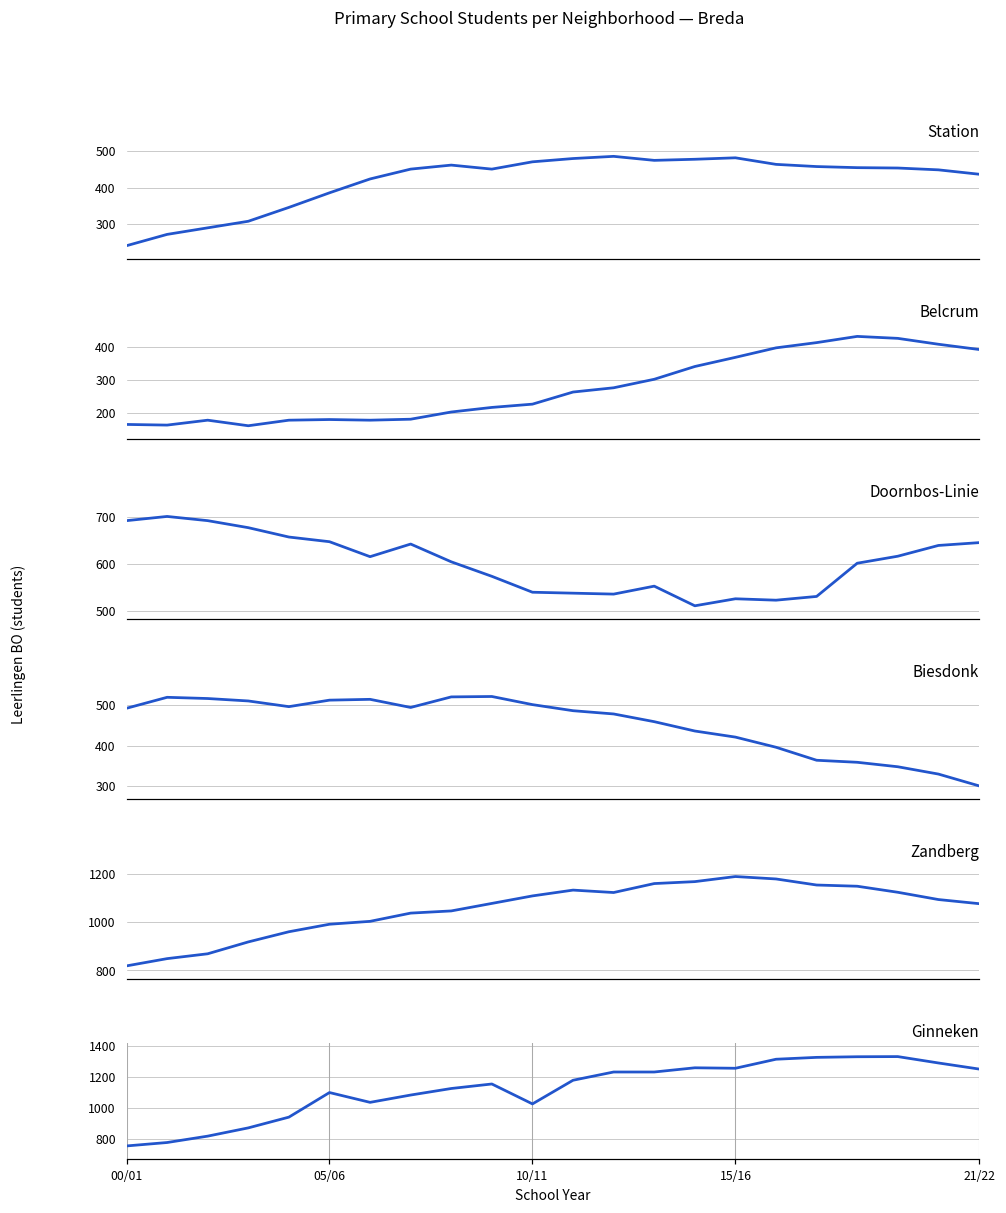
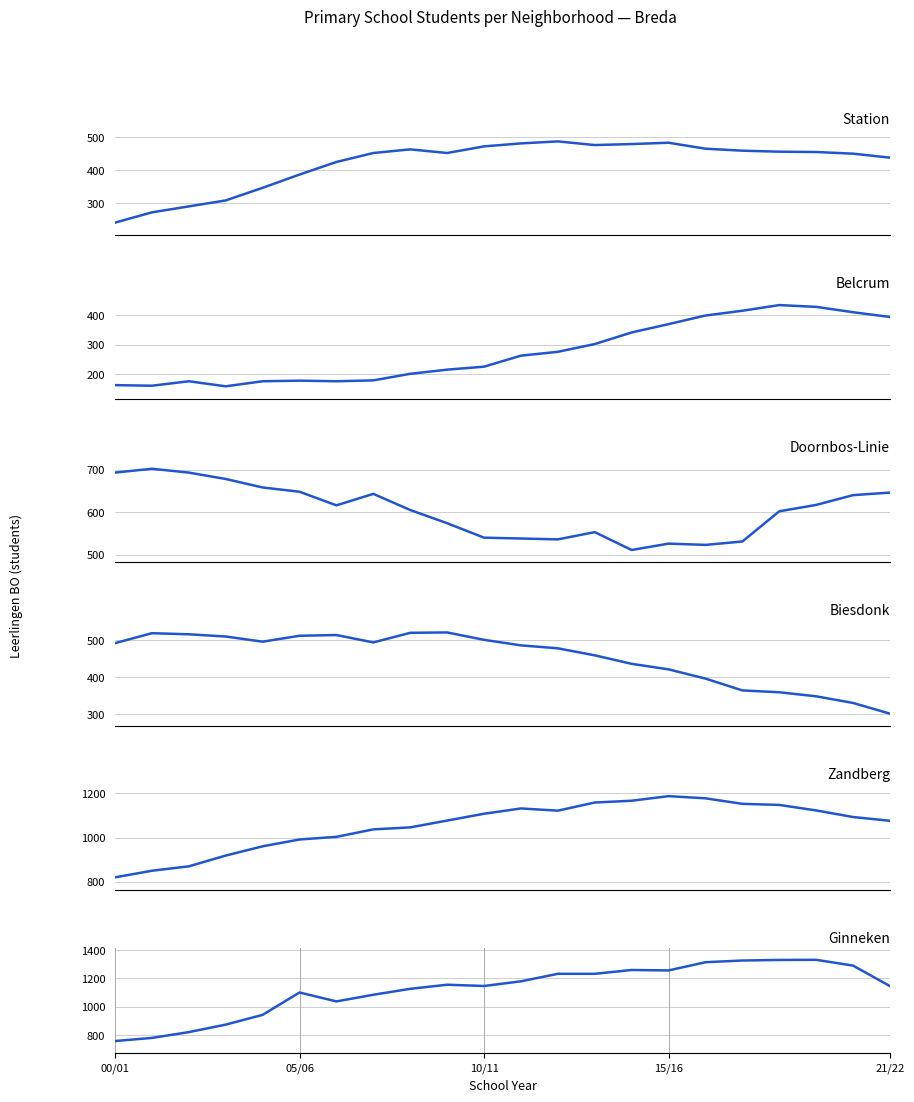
Ginneken, 10/11: 1030 -> 1150
Ginneken, 21/22: 1250 -> 1150
